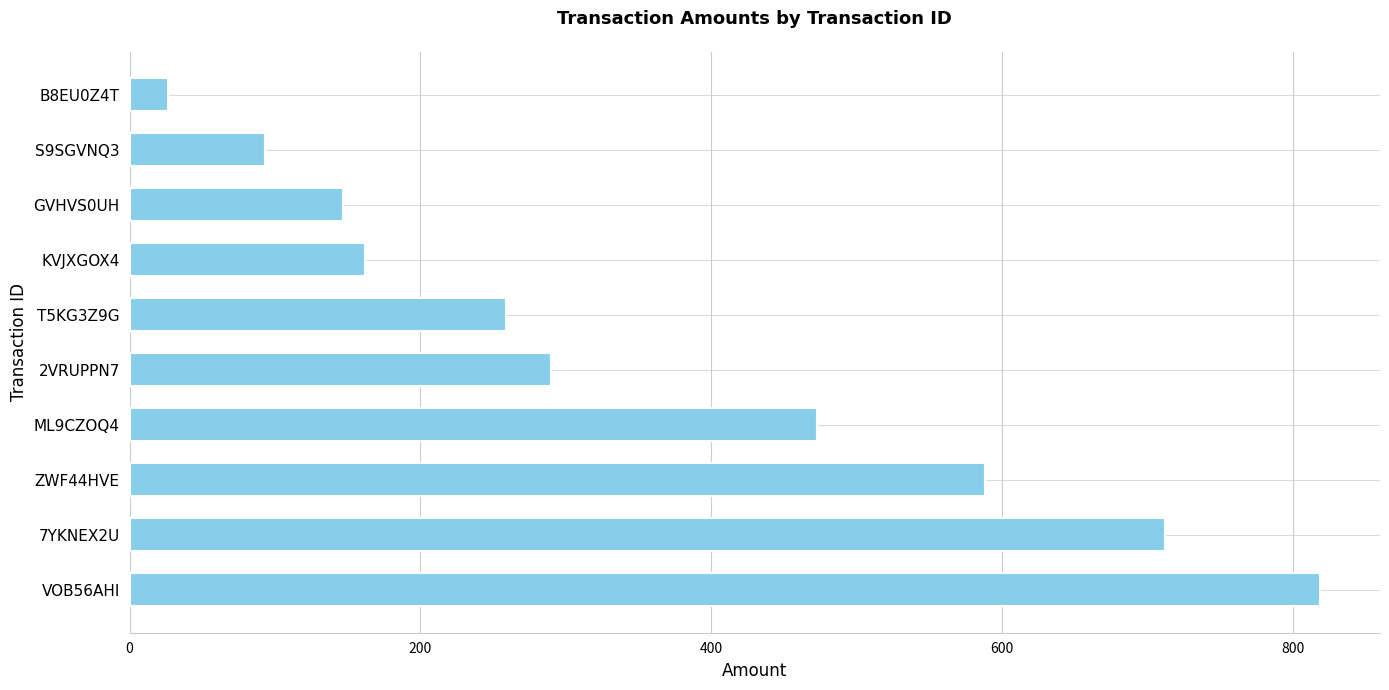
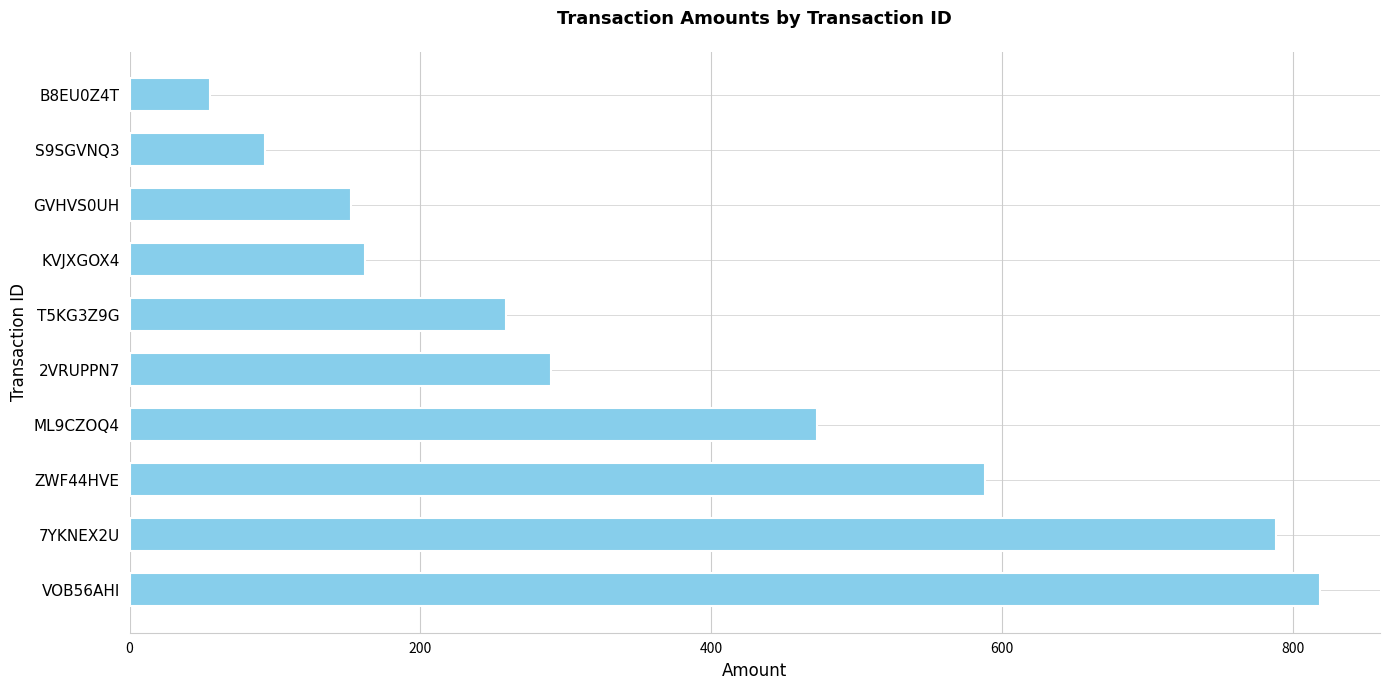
B8EU0Z4T: 27 -> 55
GVHVS0UH: 147 -> 152
7YKNEX2U: 712 -> 788
